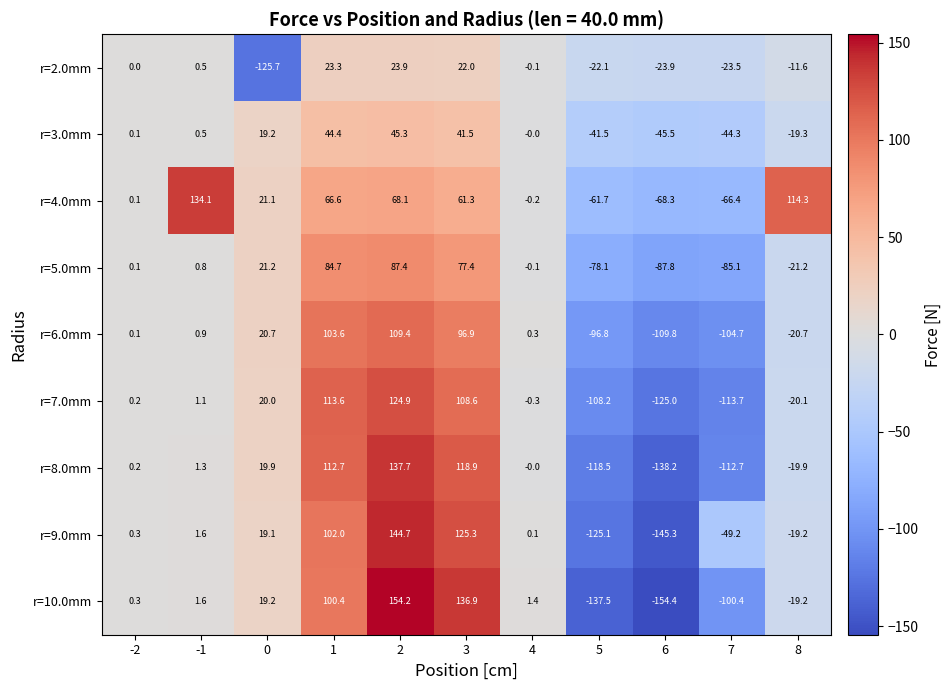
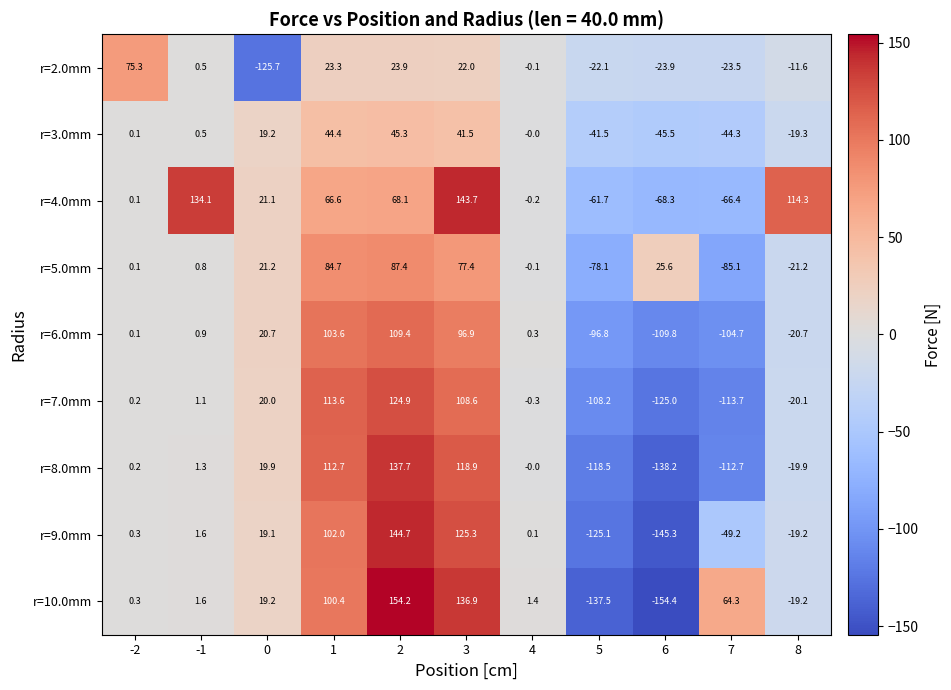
r=2.0mm, -2: 0.0 -> 75.3
r=4.0mm, 3: 61.3 -> 143.7
r=5.0mm, 6: -87.8 -> 25.6
r=10.0mm, 7: -100.4 -> 64.3
